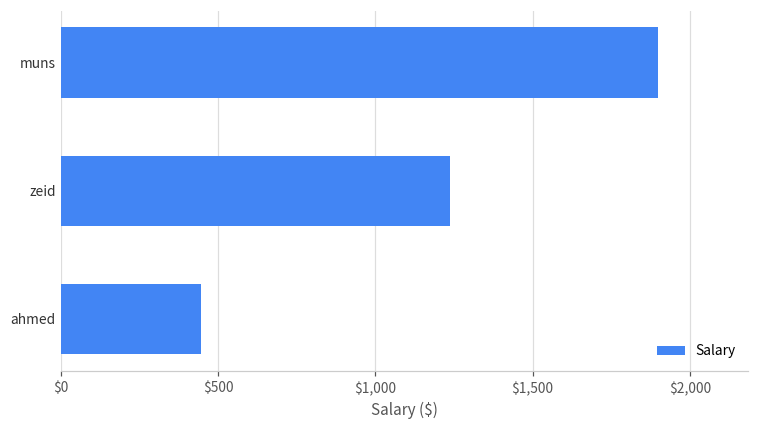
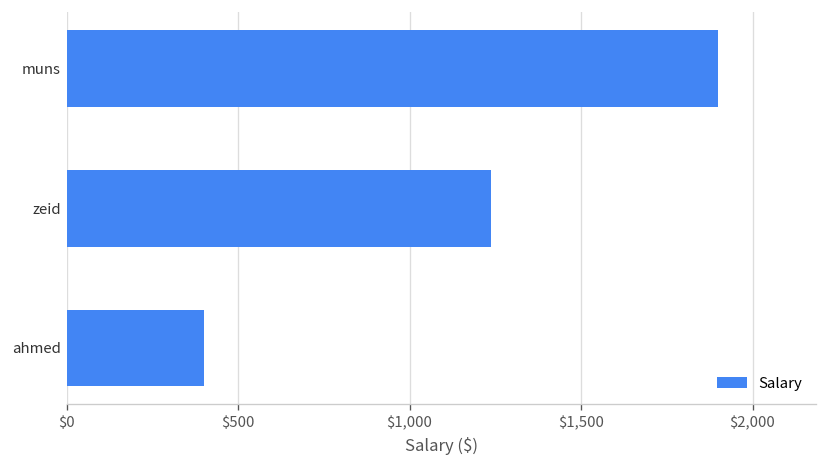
ahmed: $440 -> $400
